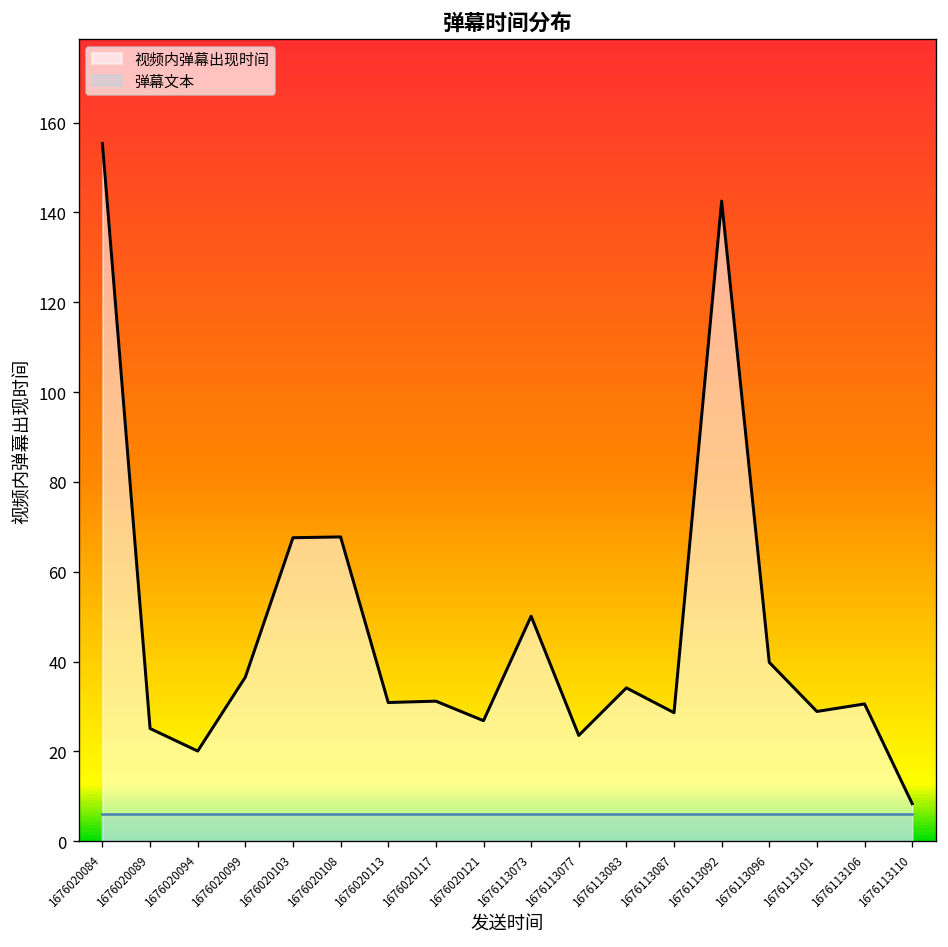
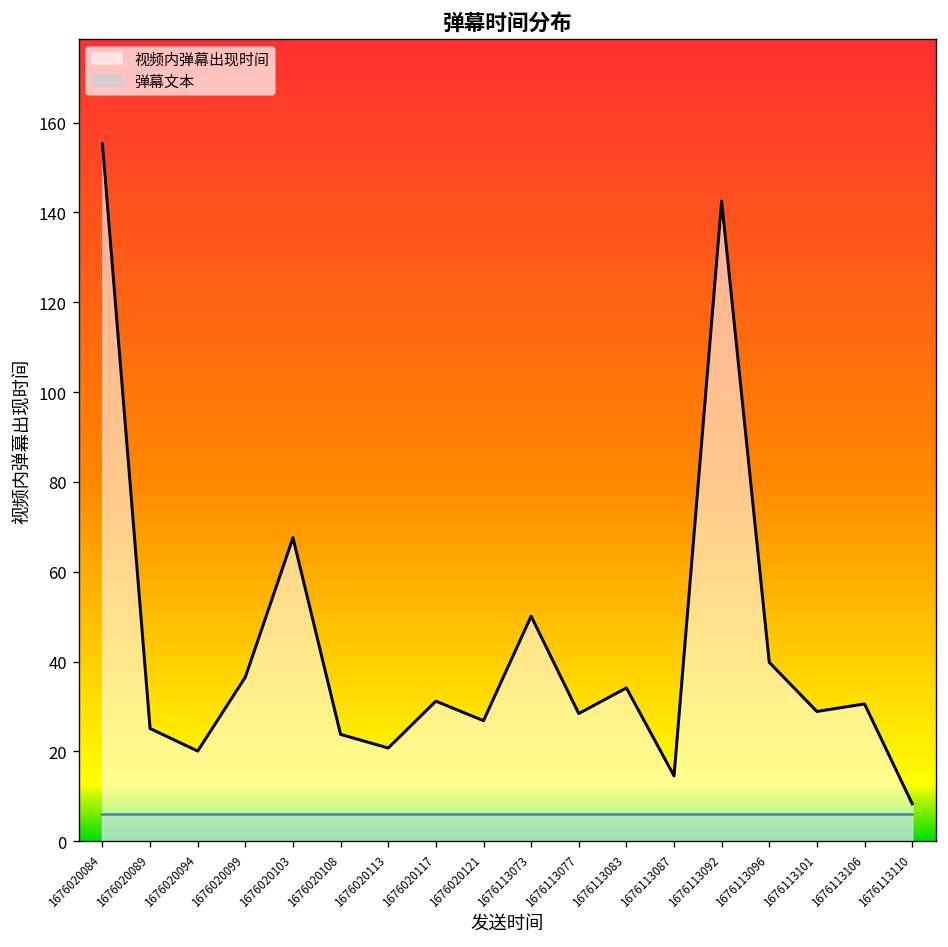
视频内弹幕出现时间, 1676020108: 68 -> 24
视频内弹幕出现时间, 1676020113: 31 -> 21
视频内弹幕出现时间, 1676113077: 24 -> 28
视频内弹幕出现时间, 1676113087: 29 -> 15
